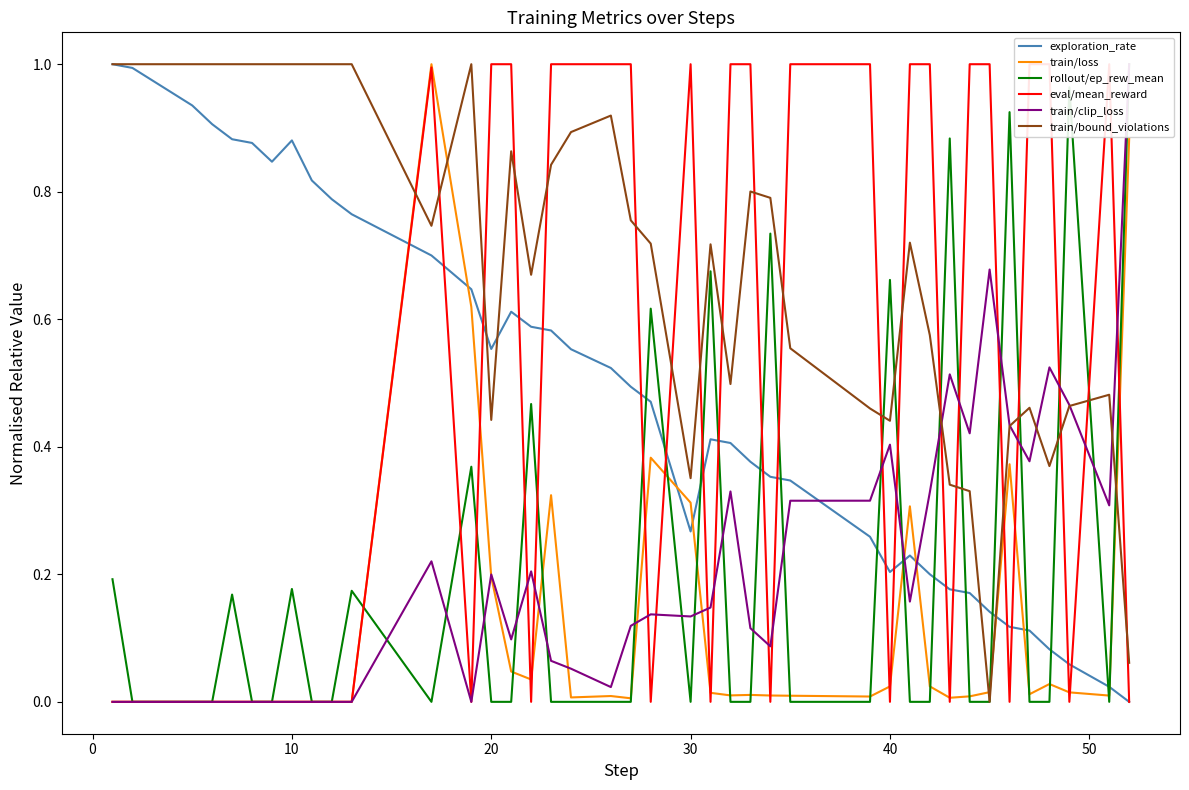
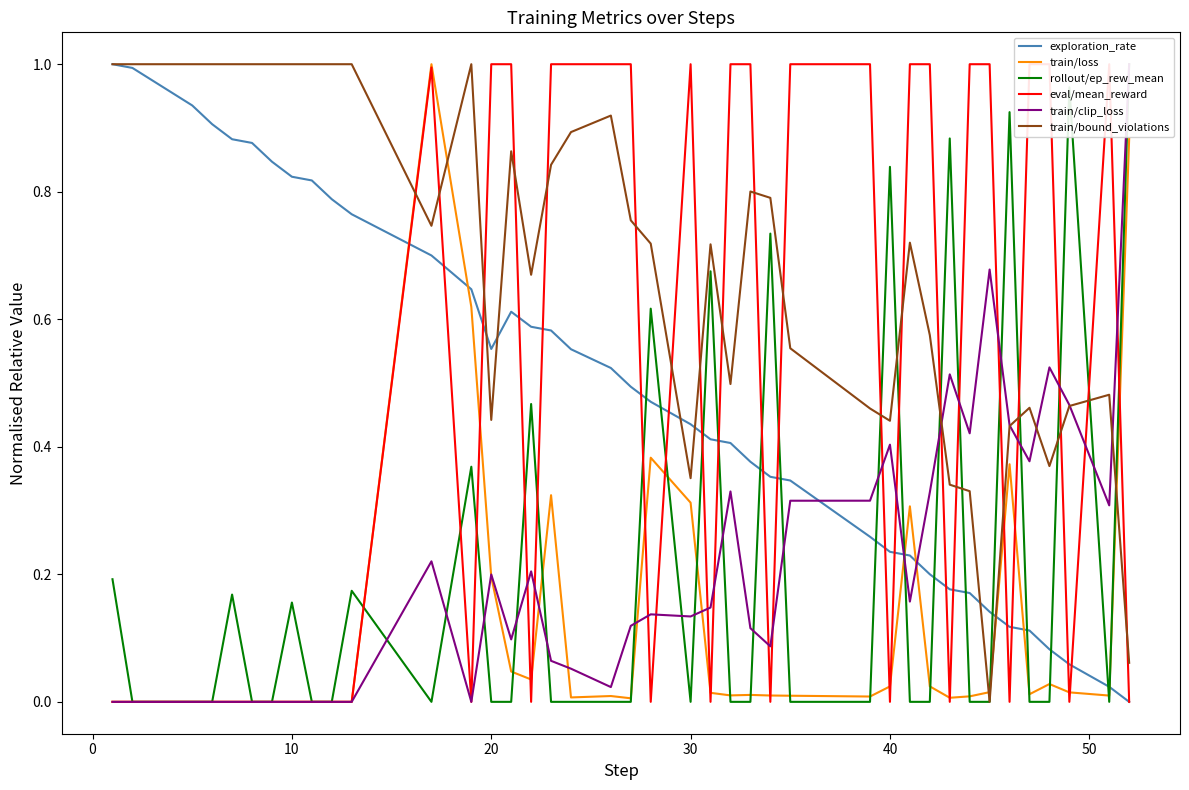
exploration_rate, 10: 0.88 -> 0.82
rollout/ep_rew_mean, 10: 0.18 -> 0.16
exploration_rate, 30: 0.27 -> 0.44
exploration_rate, 40: 0.20 -> 0.24
rollout/ep_rew_mean, 40: 0.66 -> 0.84
